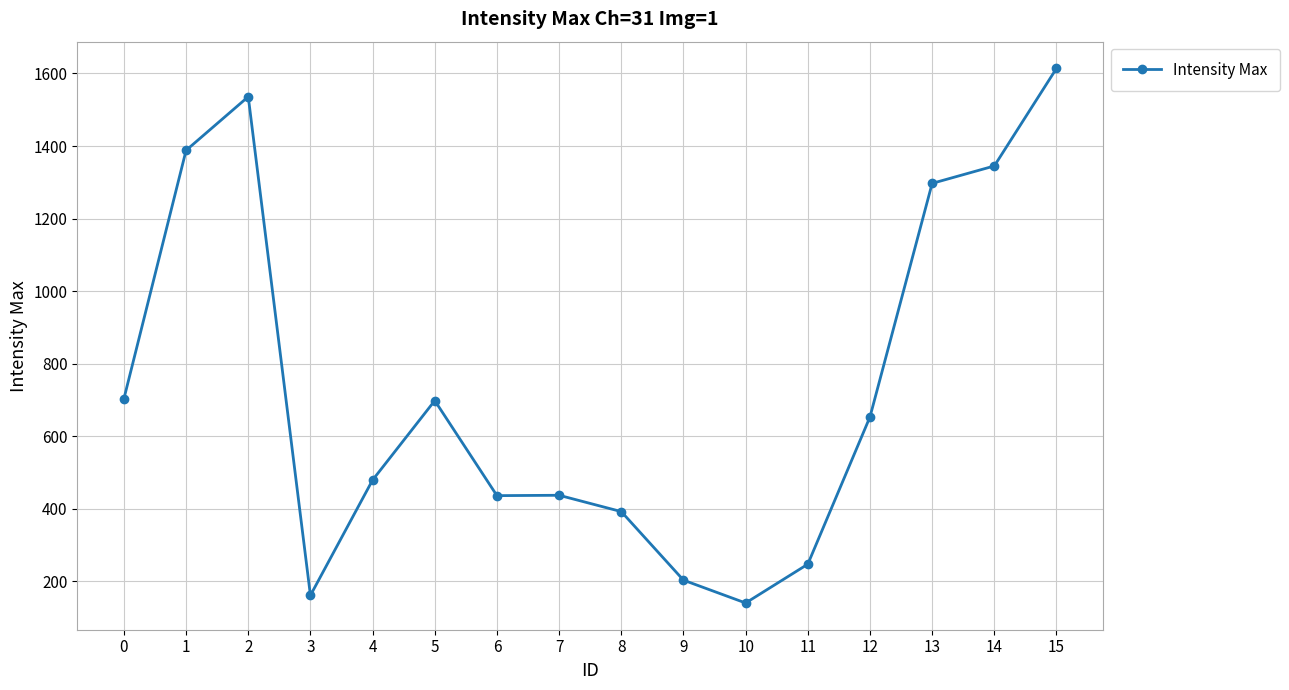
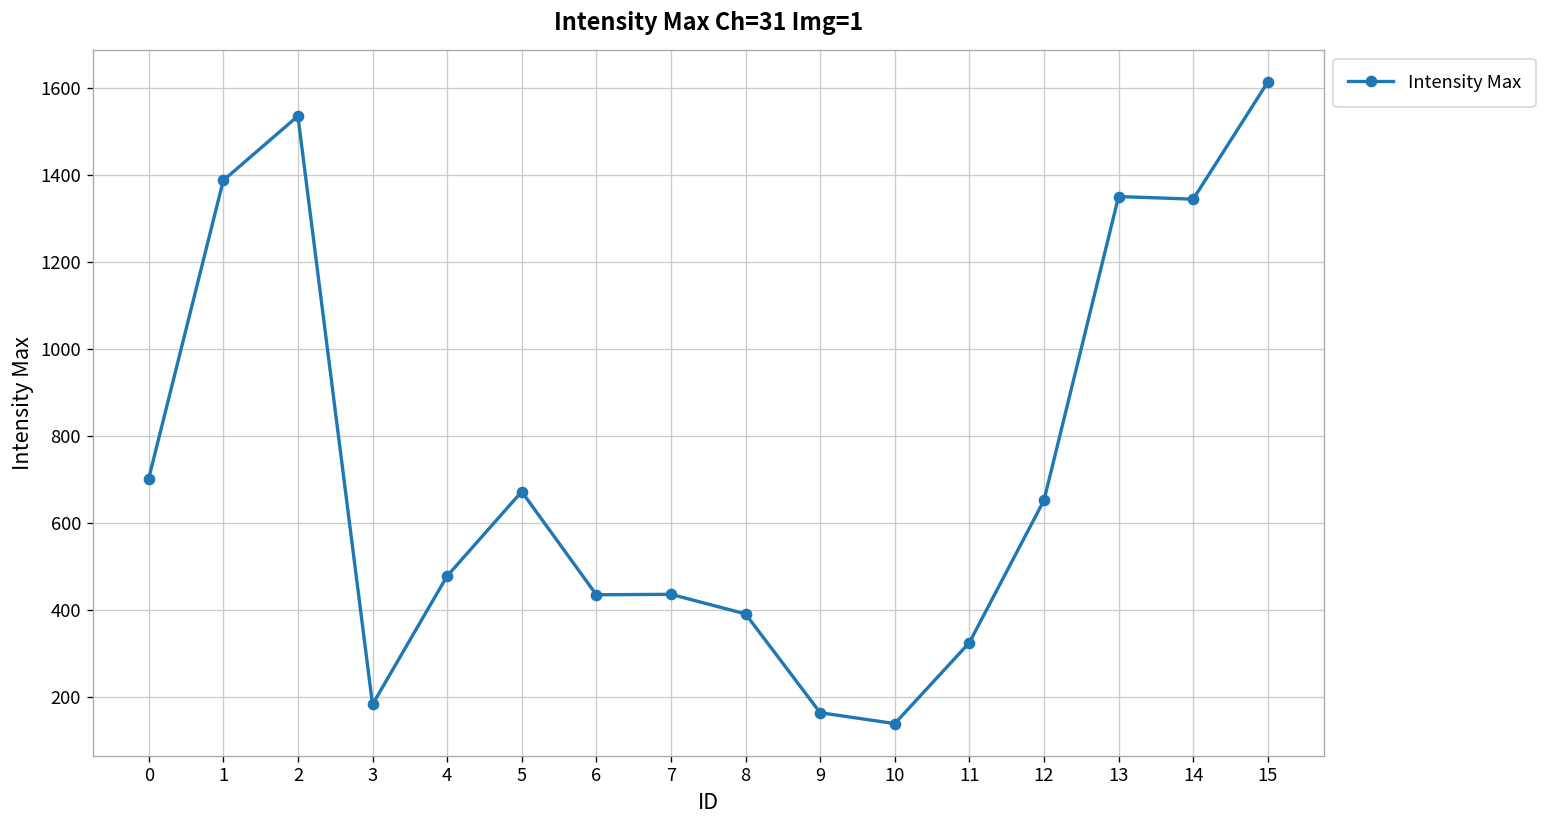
3: 160 -> 180
5: 700 -> 670
9: 200 -> 170
11: 250 -> 330
13: 1300 -> 1350
